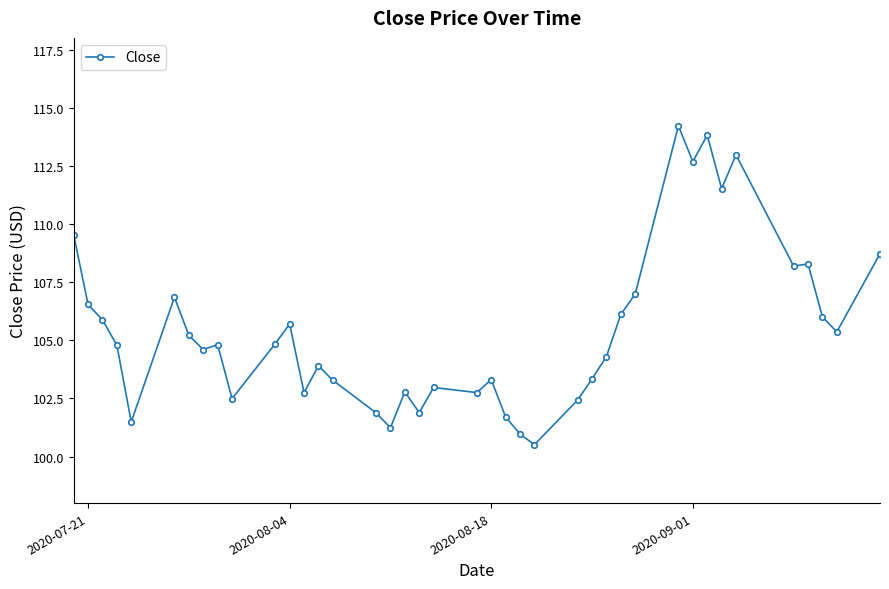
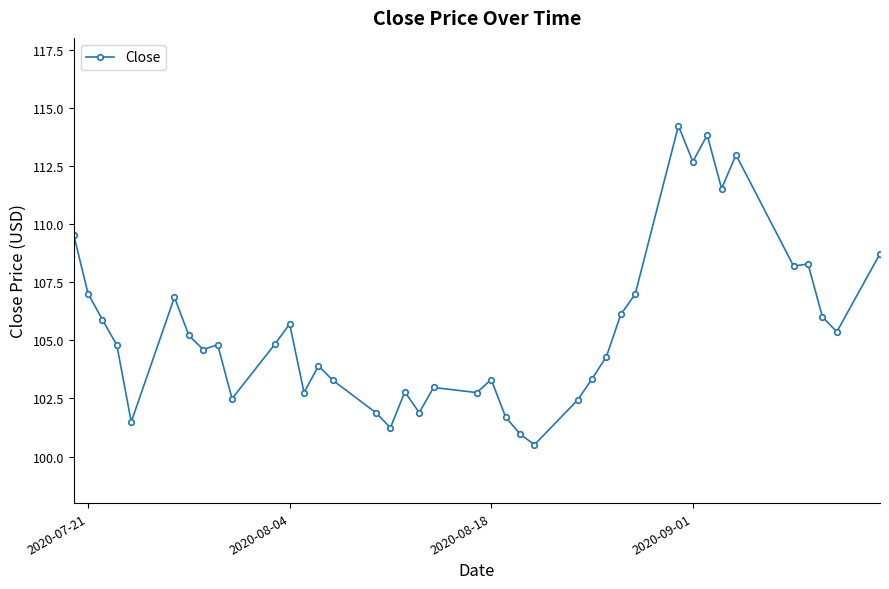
2020-07-21: 106.5 -> 107.0
